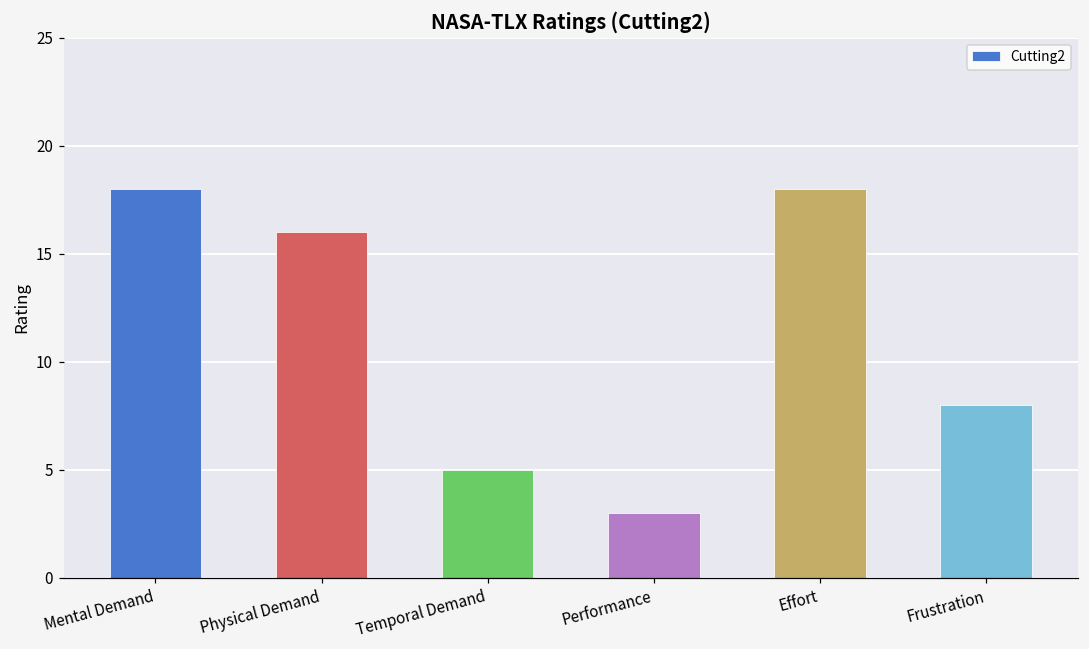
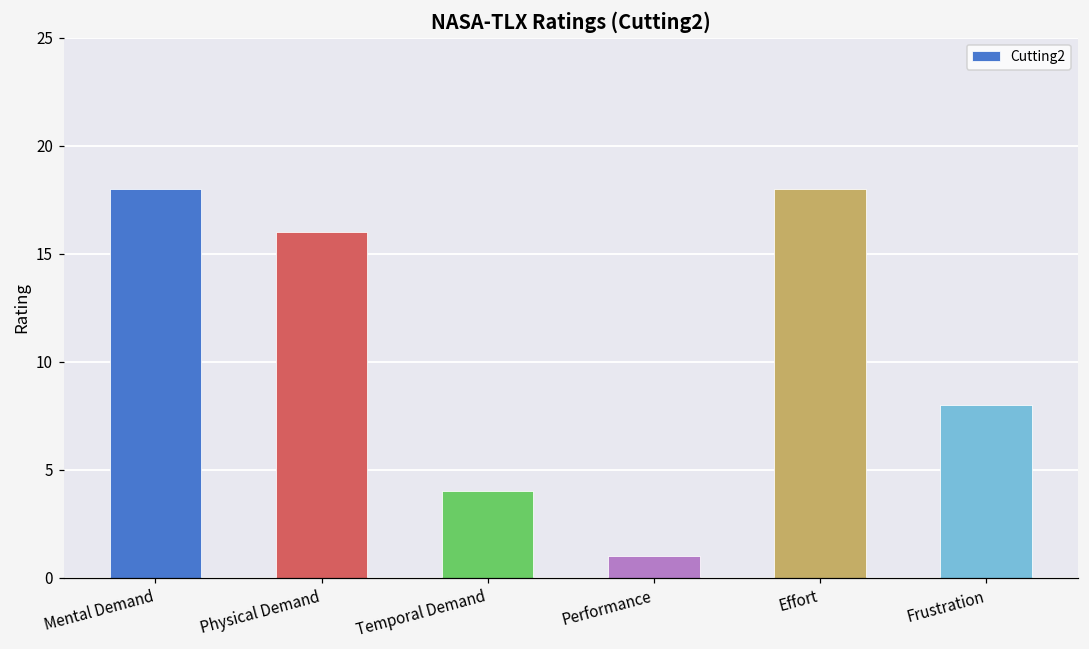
Temporal Demand: 5 -> 4
Performance: 3 -> 1
